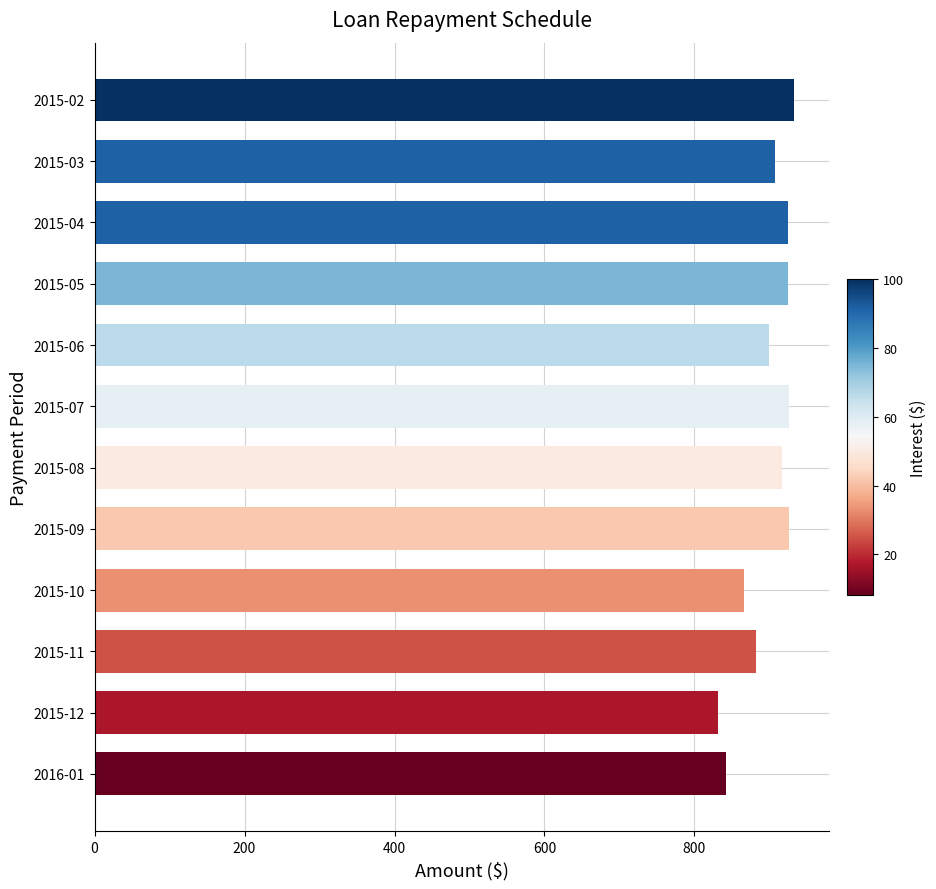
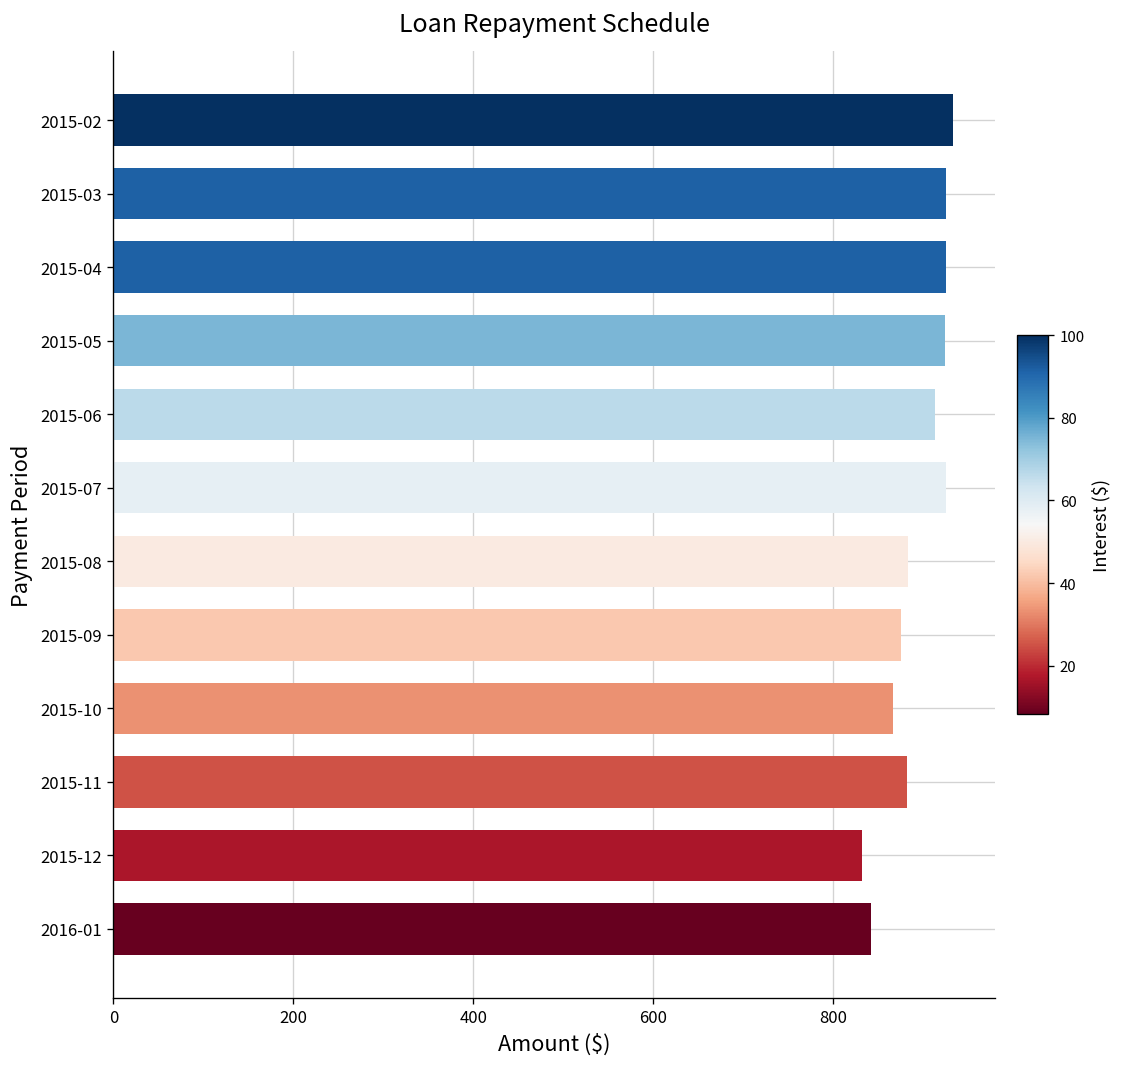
2015-03: 910 -> 930
2015-06: 900 -> 910
2015-08: 920 -> 880
2015-09: 930 -> 880
